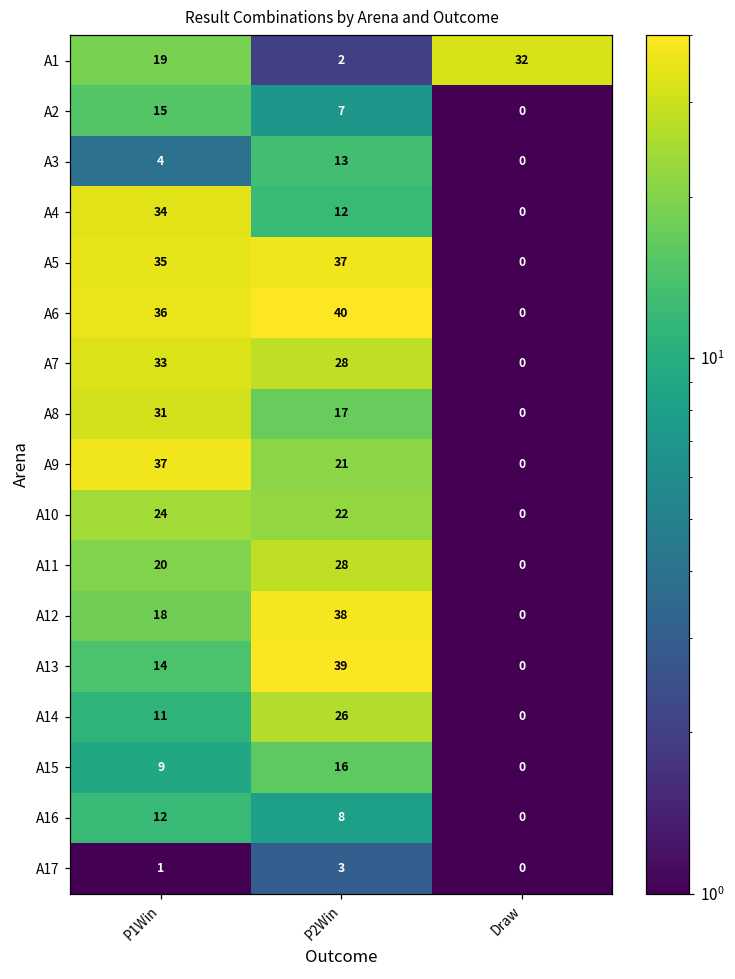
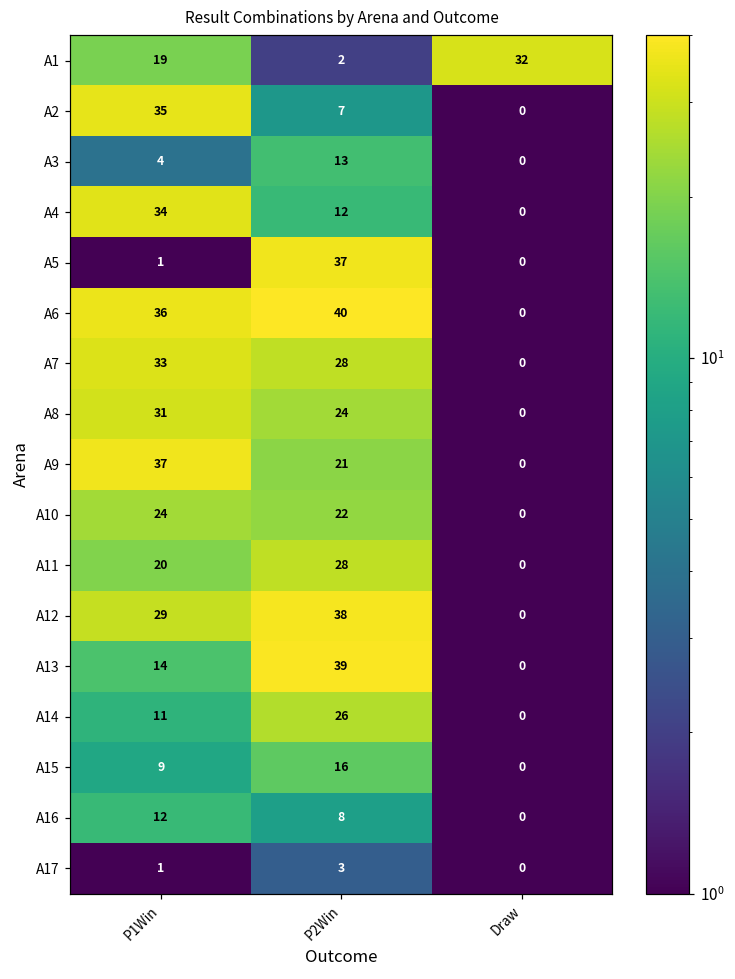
A2, P1Win: 15 -> 35
A5, P1Win: 35 -> 1
A8, P2Win: 17 -> 24
A12, P1Win: 18 -> 29
